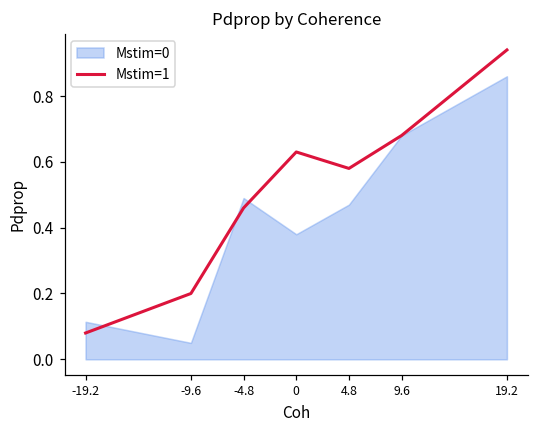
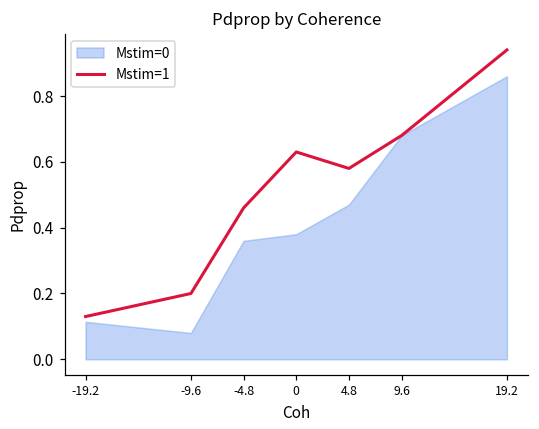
Mstim=1, -19.2: 0.08 -> 0.13
Mstim=0, -9.6: 0.05 -> 0.08
Mstim=0, -4.8: 0.49 -> 0.36
